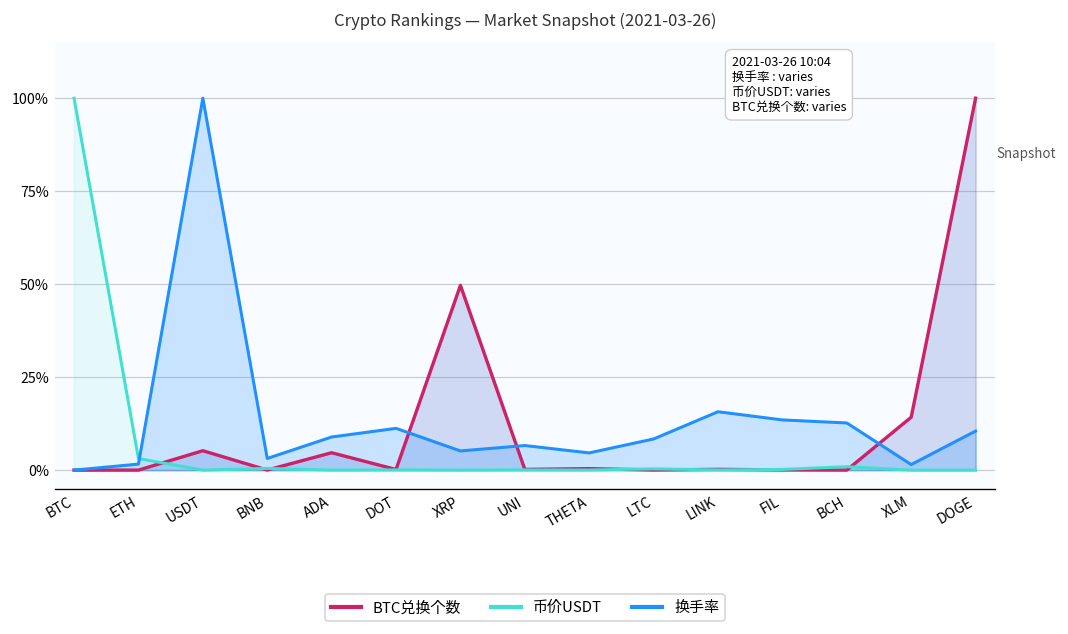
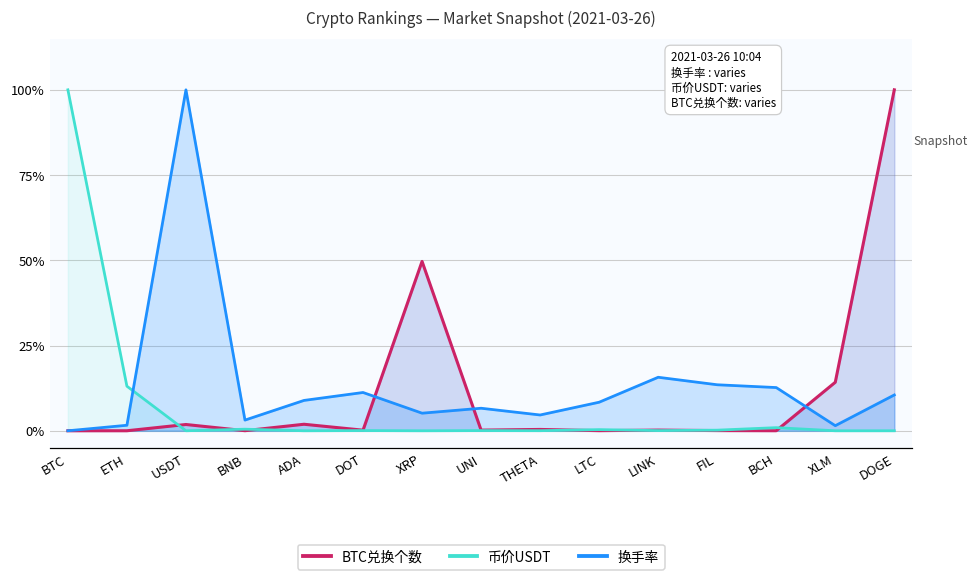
币价USDT, ETH: 3% -> 13%
BTC兑换个数, USDT: 5% -> 2%
BTC兑换个数, ADA: 5% -> 2%
